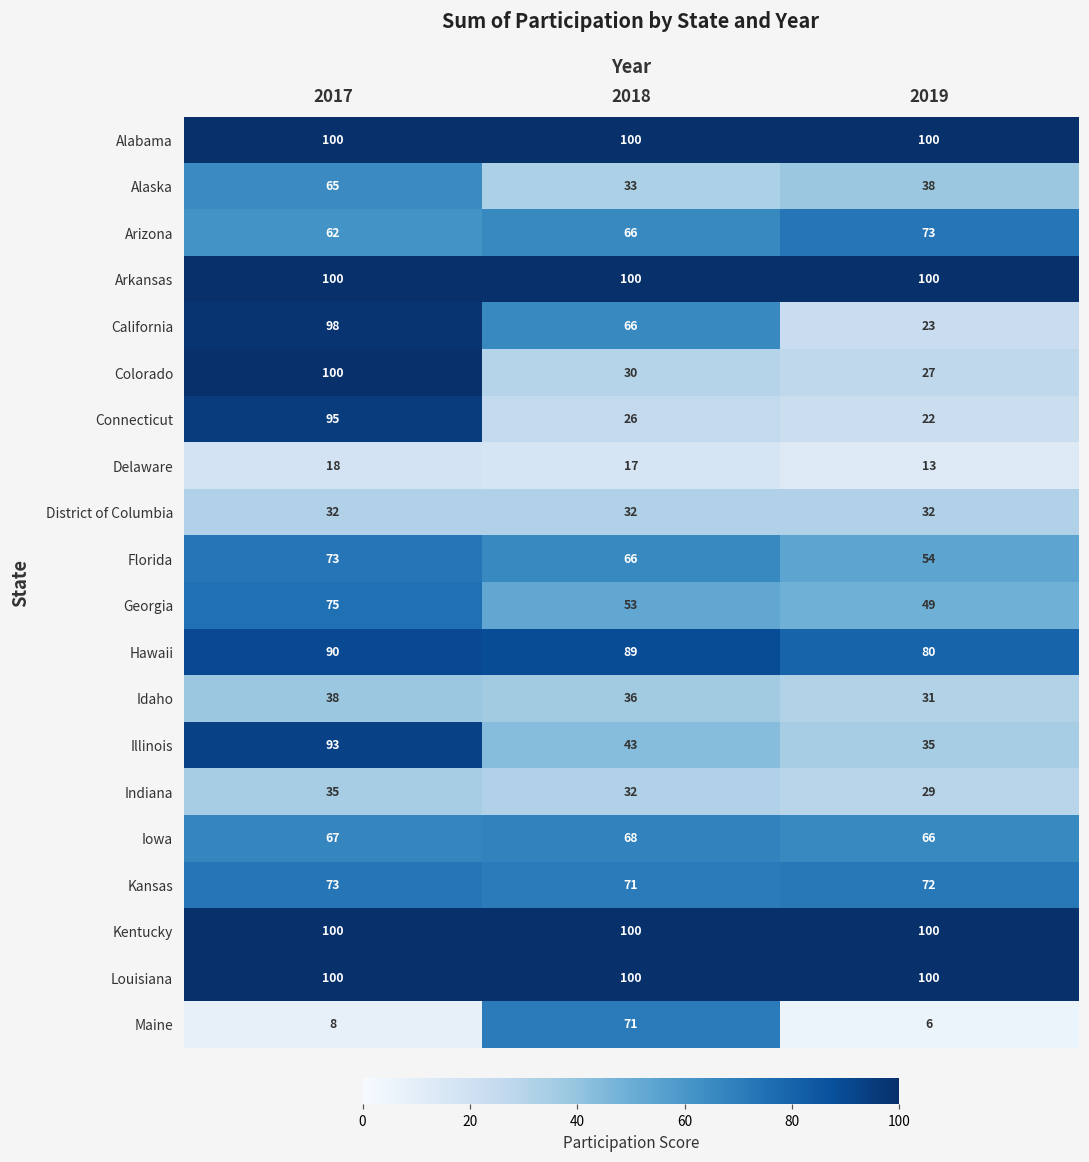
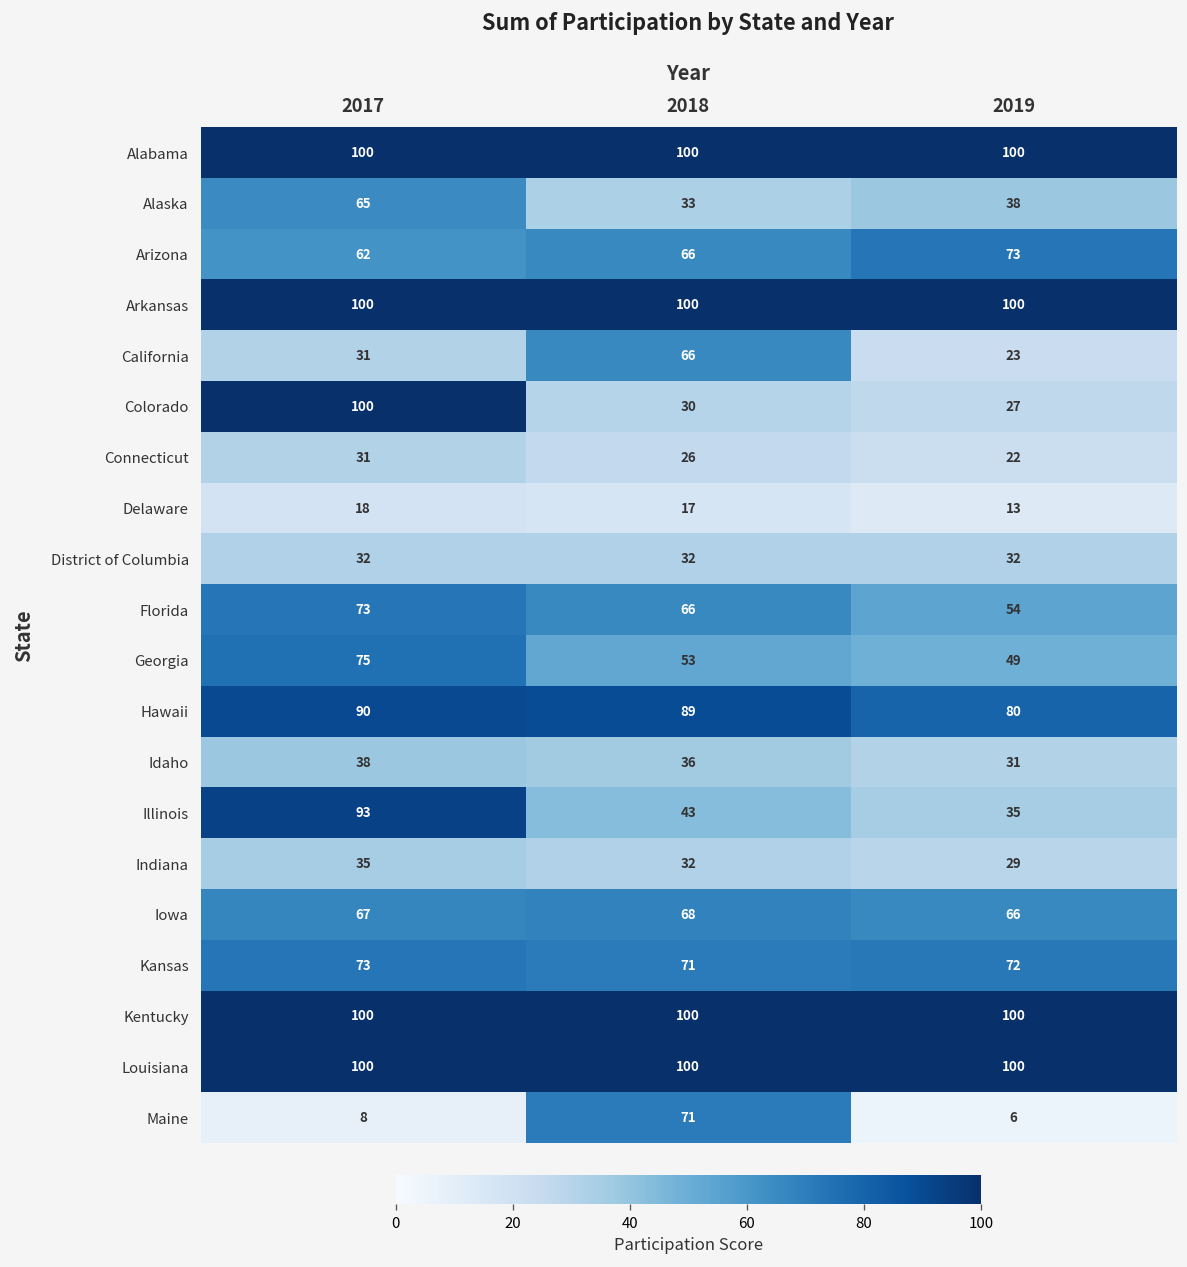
California, 2017: 98 -> 31
Connecticut, 2017: 95 -> 31
